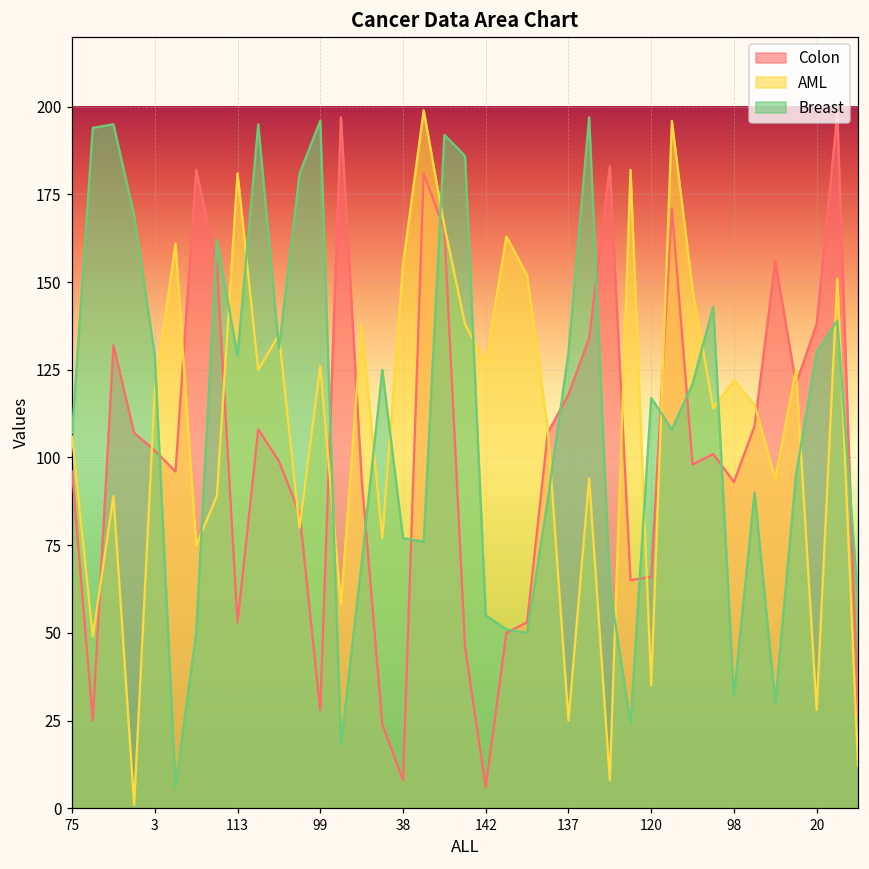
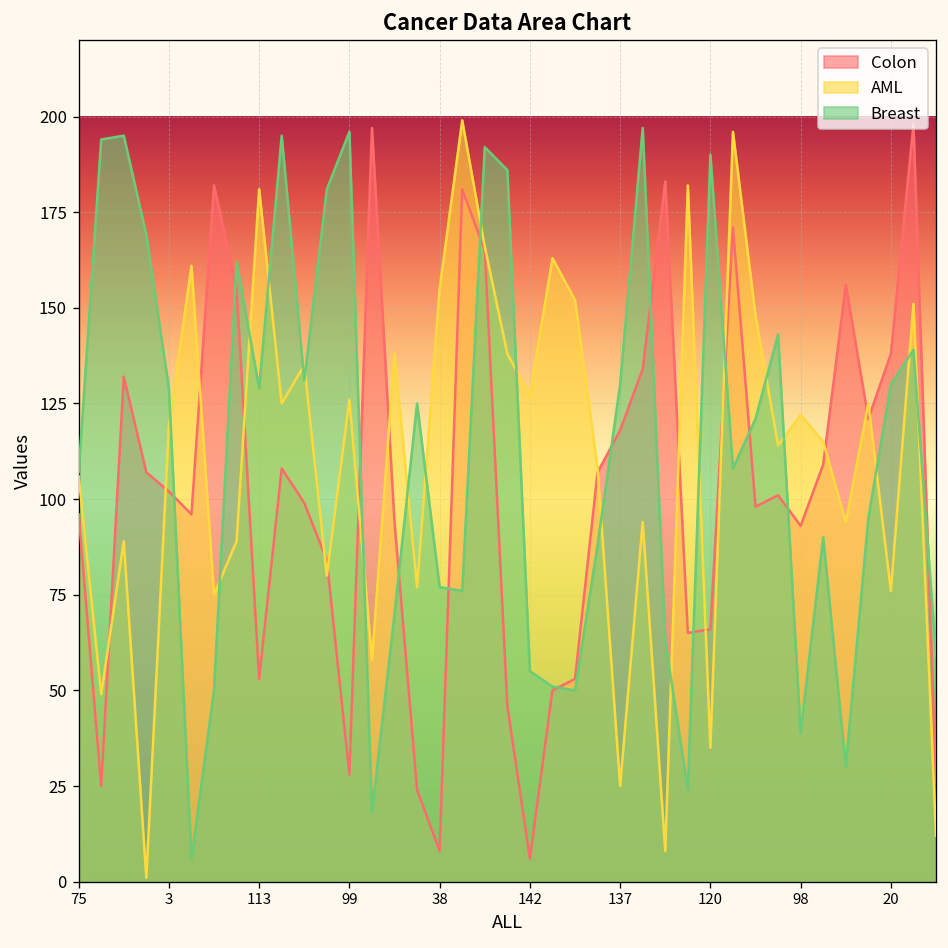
Breast, 120: 117 -> 190
Breast, 98: 32 -> 39
AML, 20: 28 -> 76
